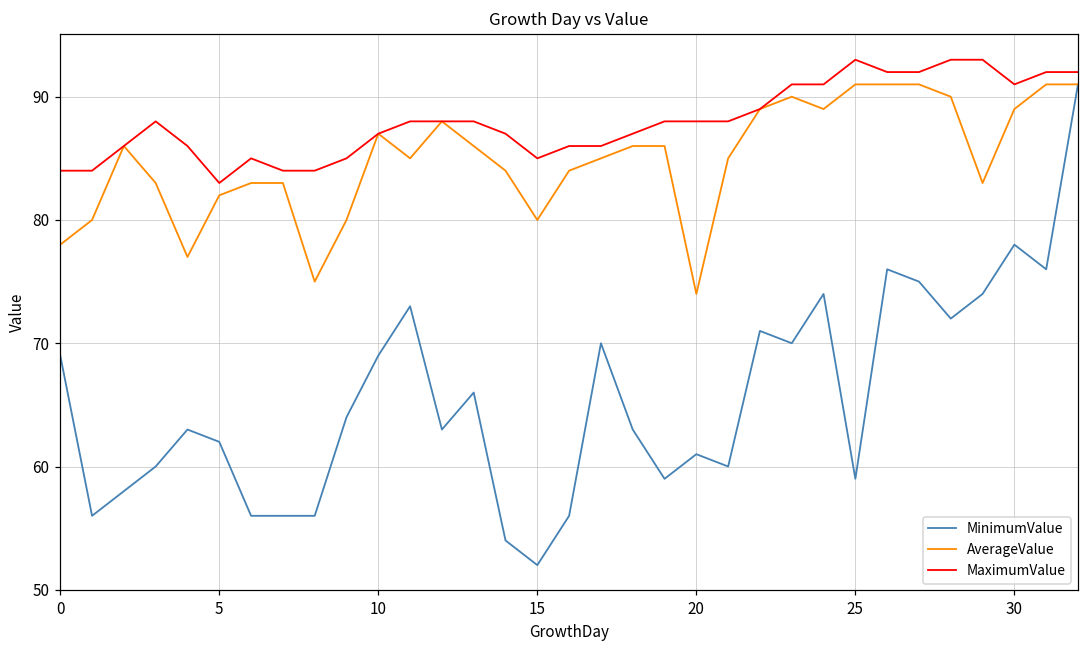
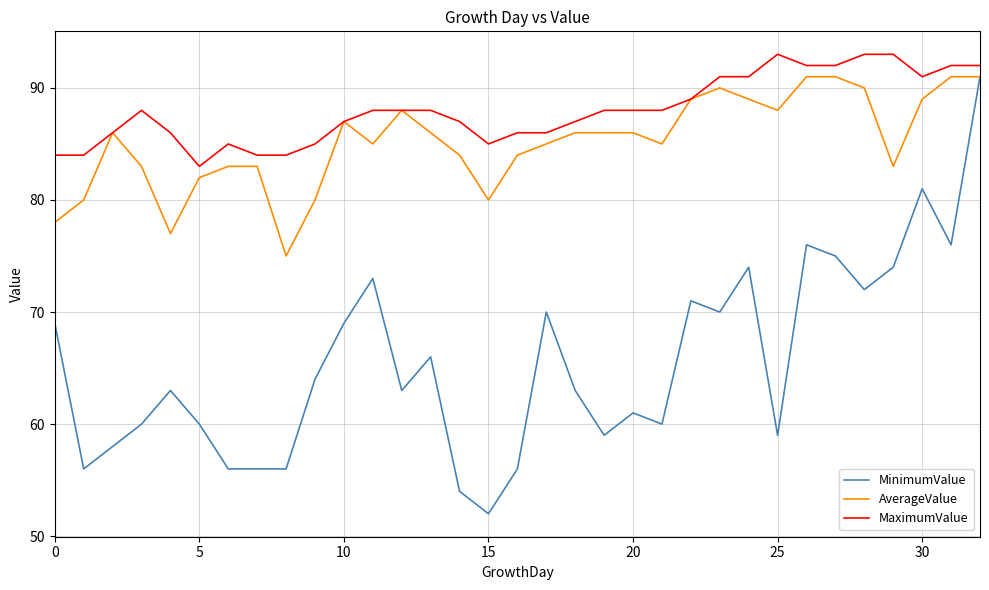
MinimumValue, 5: 62 -> 60
AverageValue, 20: 74 -> 86
AverageValue, 25: 91 -> 88
MinimumValue, 30: 78 -> 81
